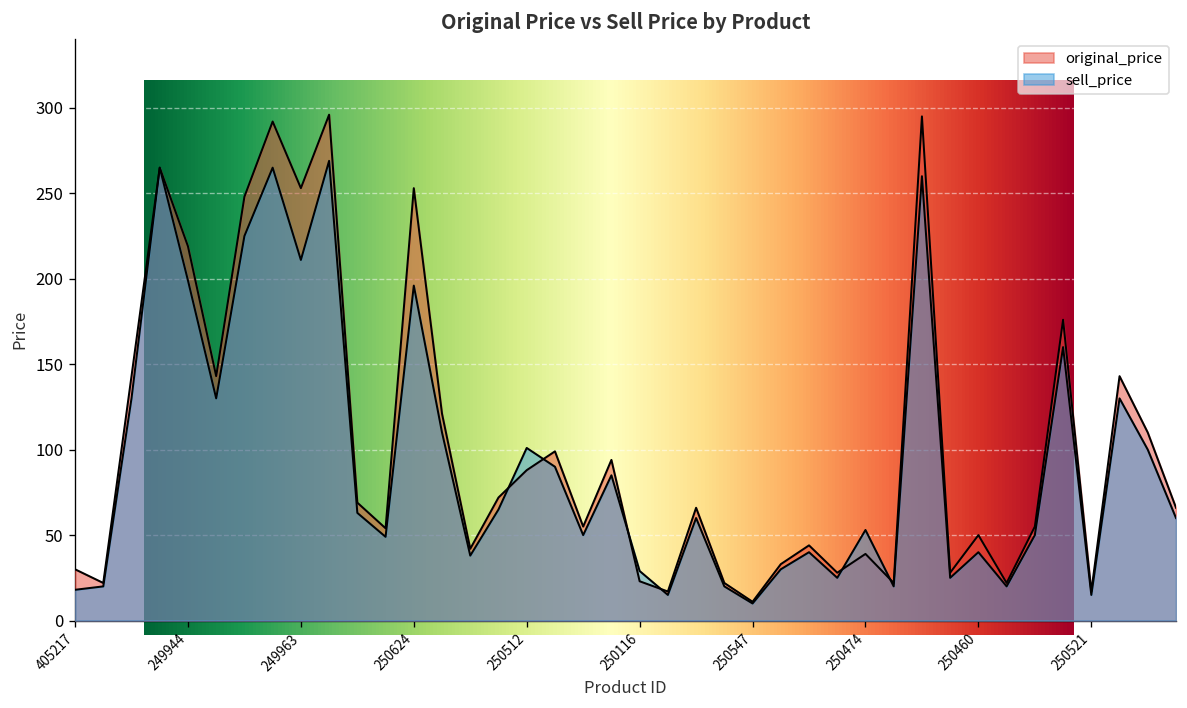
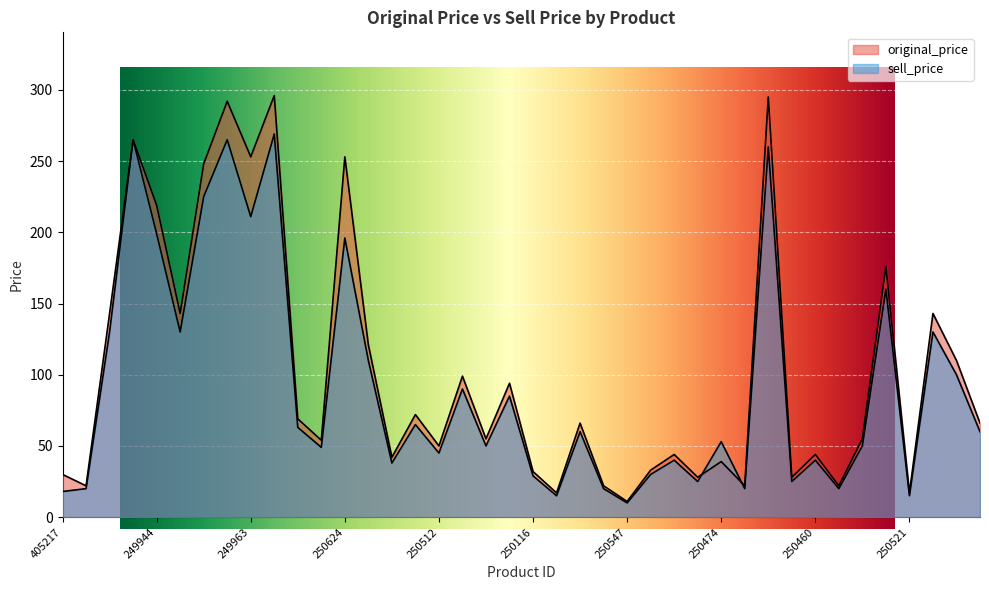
original_price, 250512: 88 -> 50
sell_price, 250512: 101 -> 45
original_price, 250116: 23 -> 32
original_price, 250460: 50 -> 44
